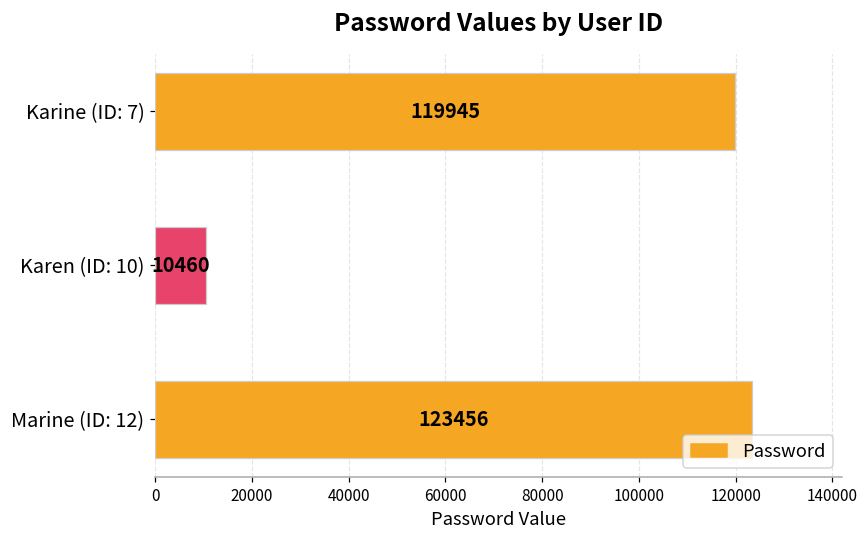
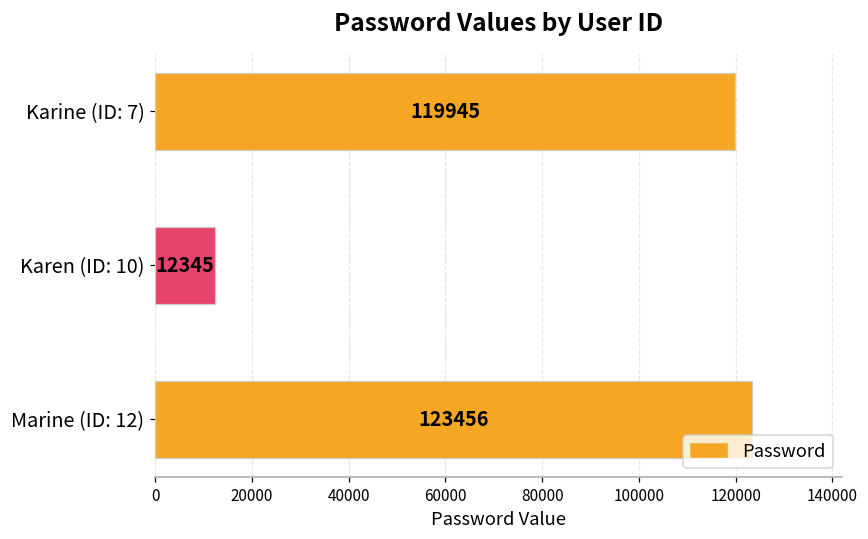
Karen (ID: 10): 10460 -> 12345
